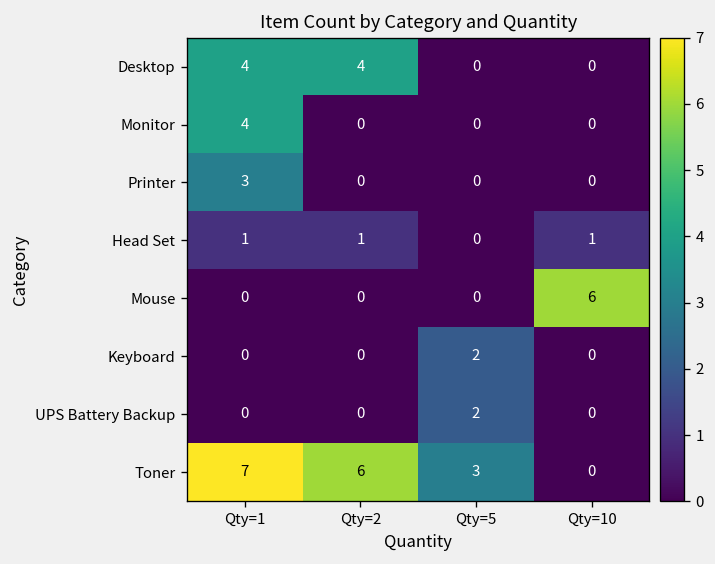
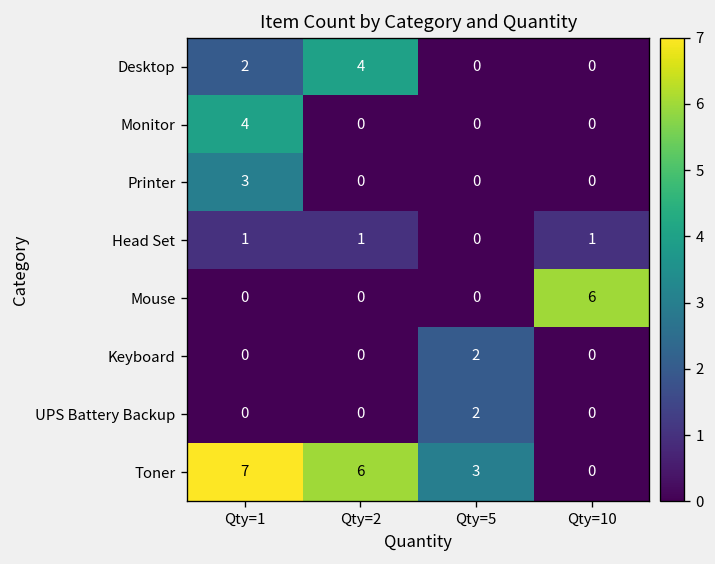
Desktop, Qty=1: 4 -> 2
